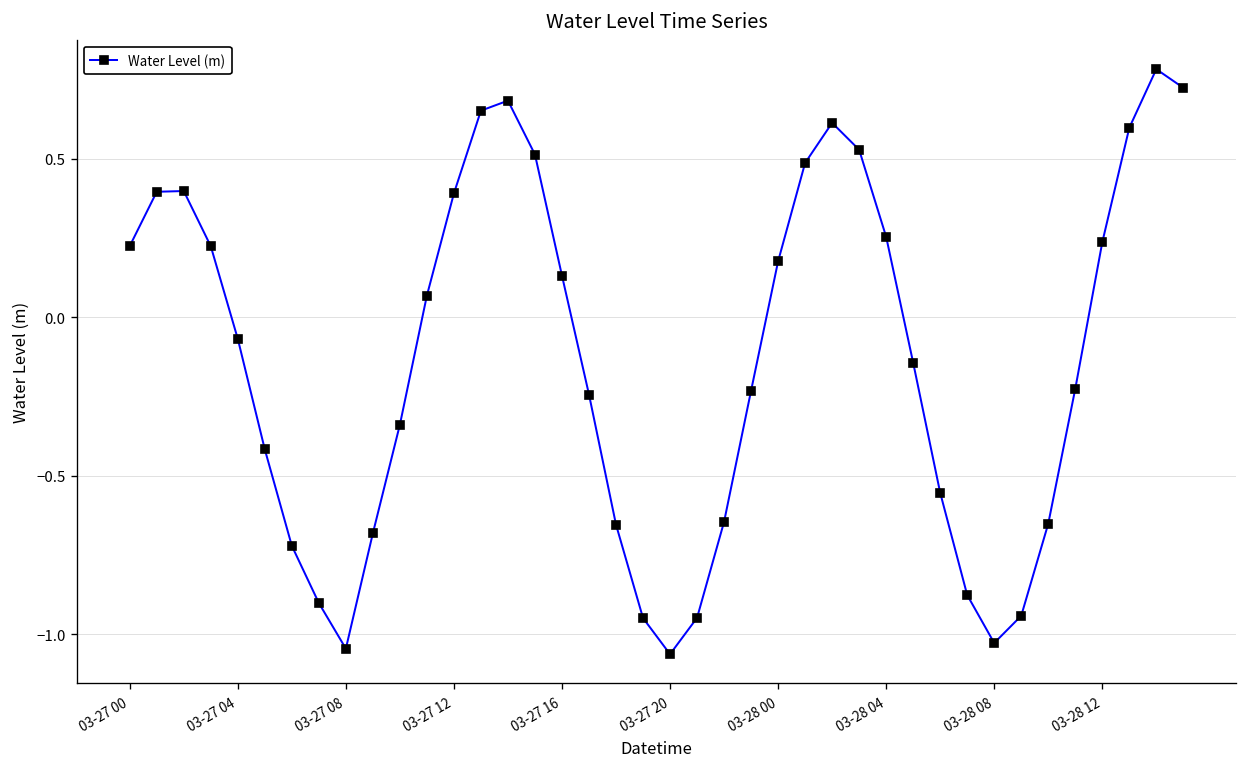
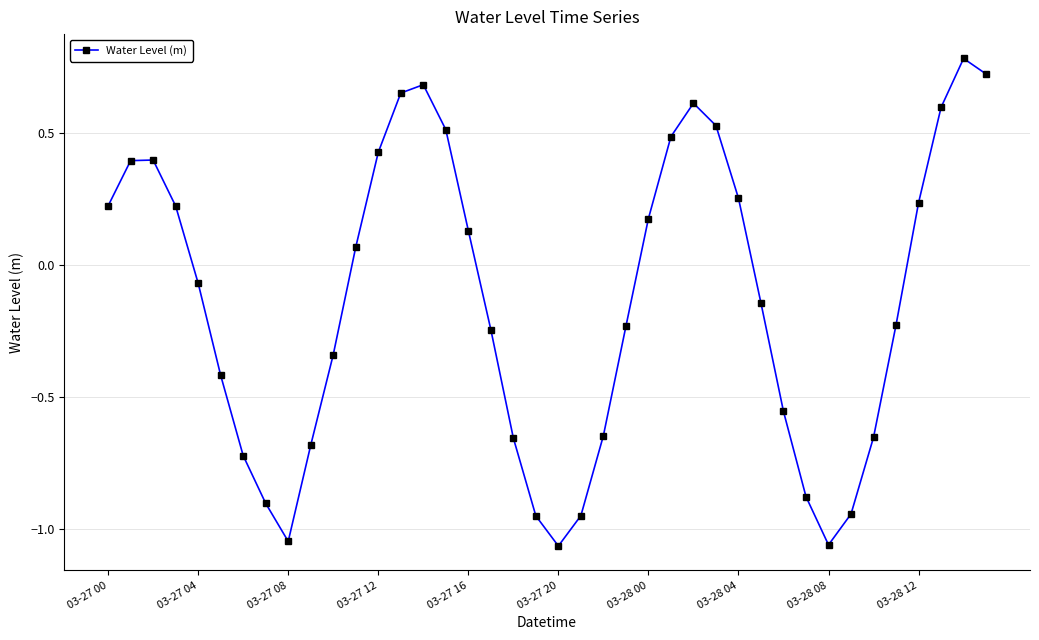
03-27 12: 0.39 -> 0.43
03-28 08: -1.03 -> -1.06
